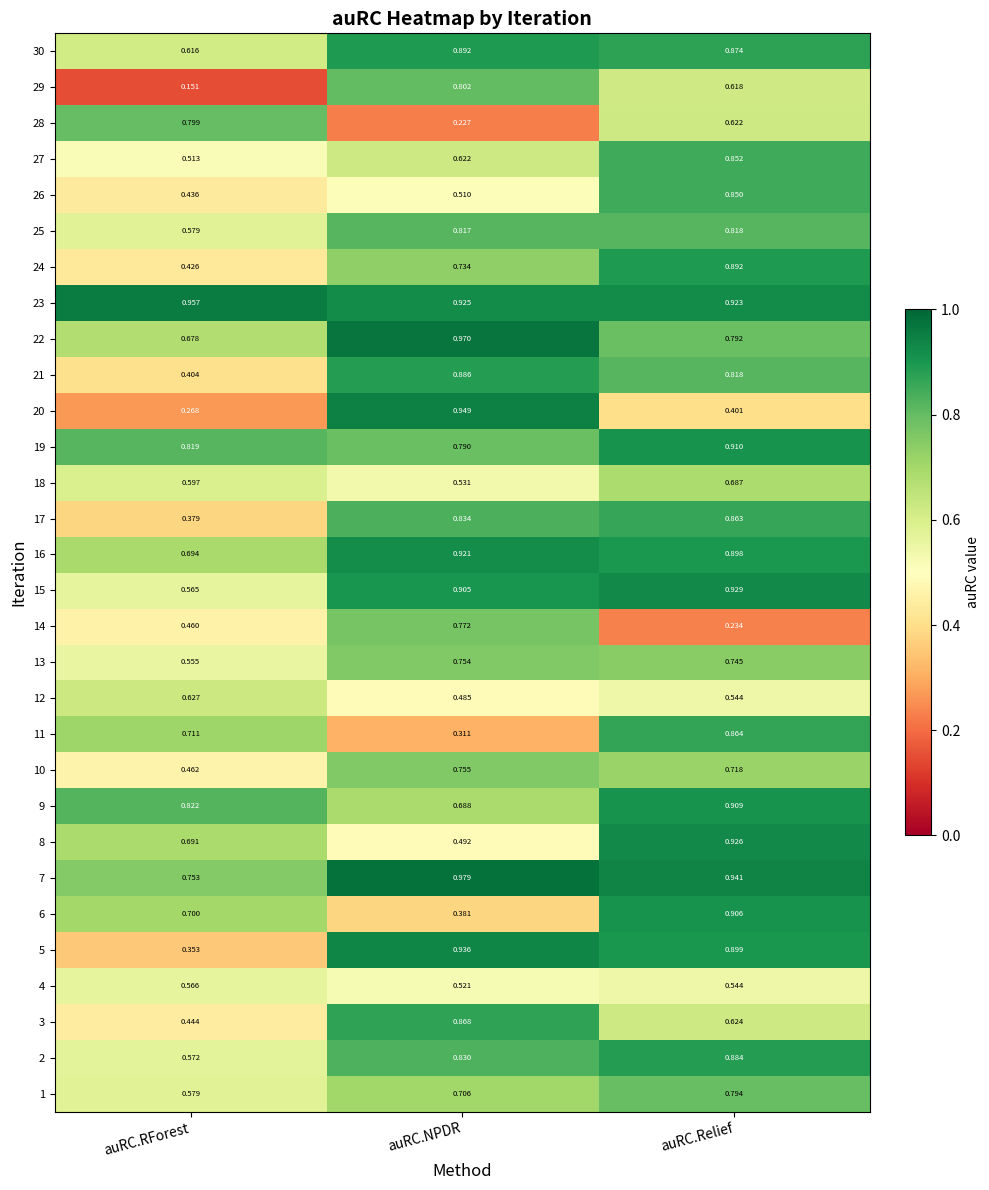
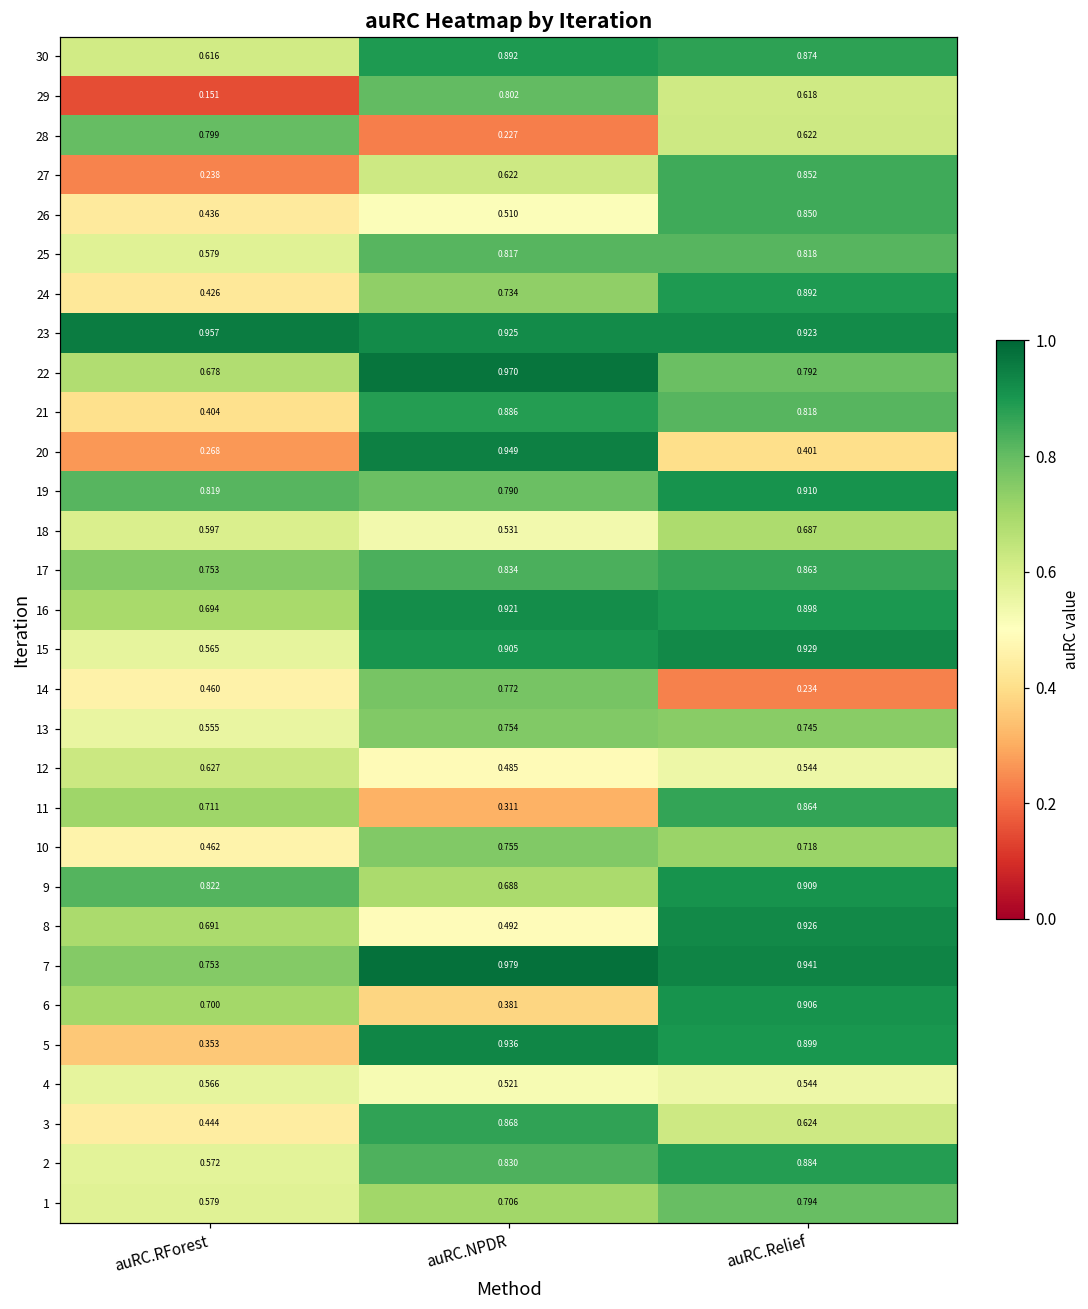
27, auRC.RForest: 0.513 -> 0.238
17, auRC.RForest: 0.379 -> 0.753
